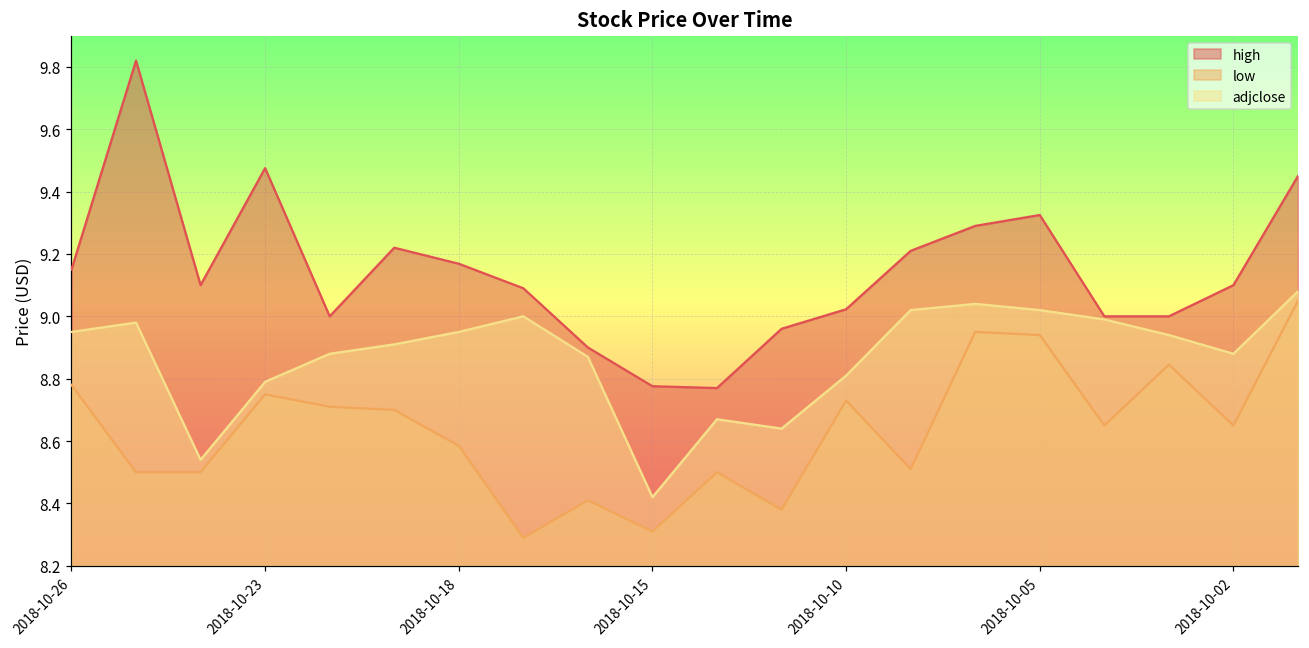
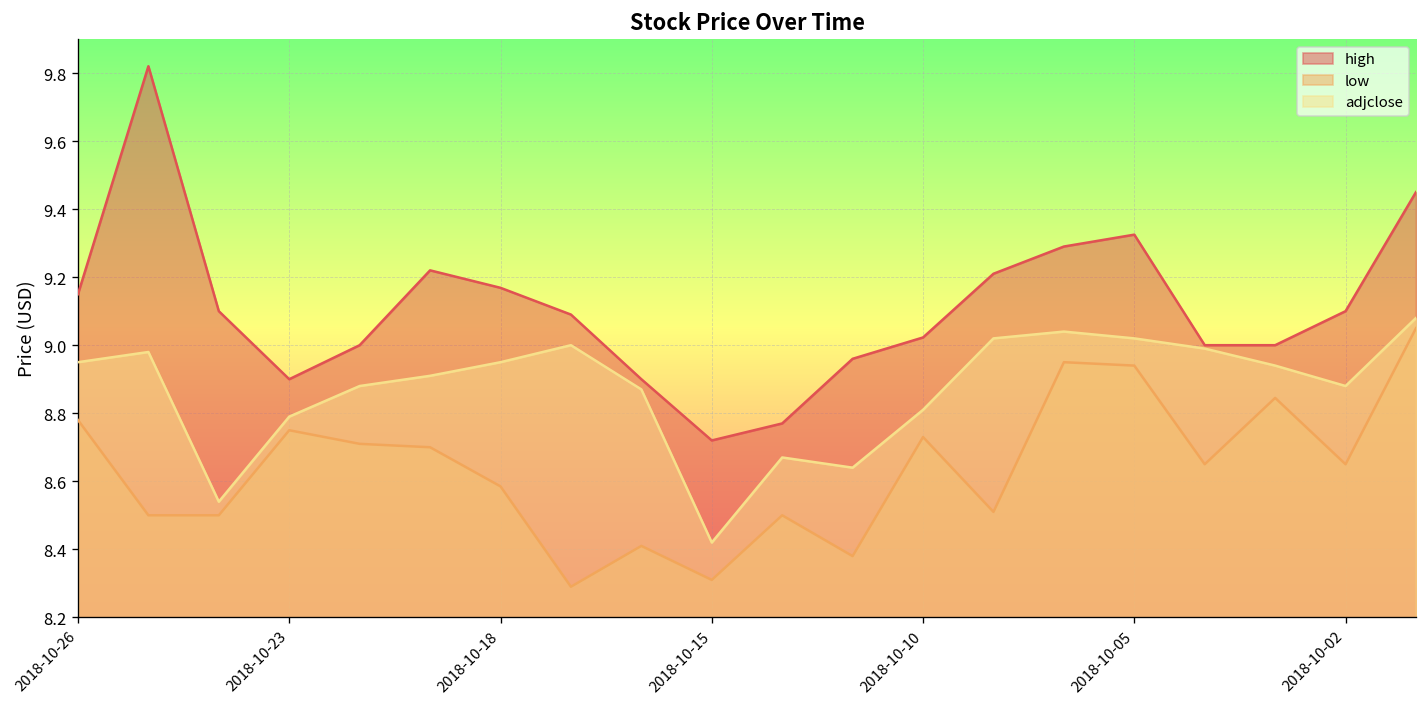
high, 2018-10-23: 9.48 -> 8.90
high, 2018-10-15: 8.78 -> 8.72
